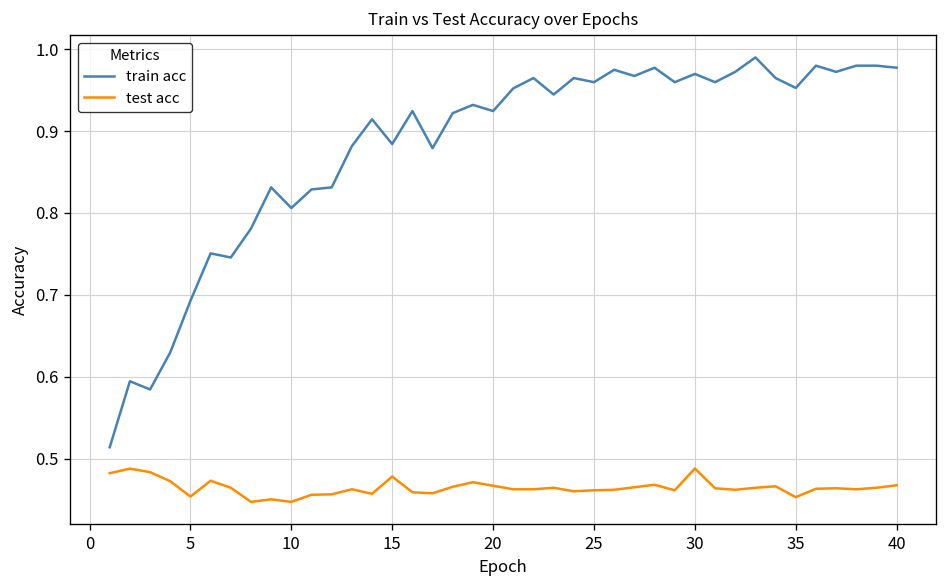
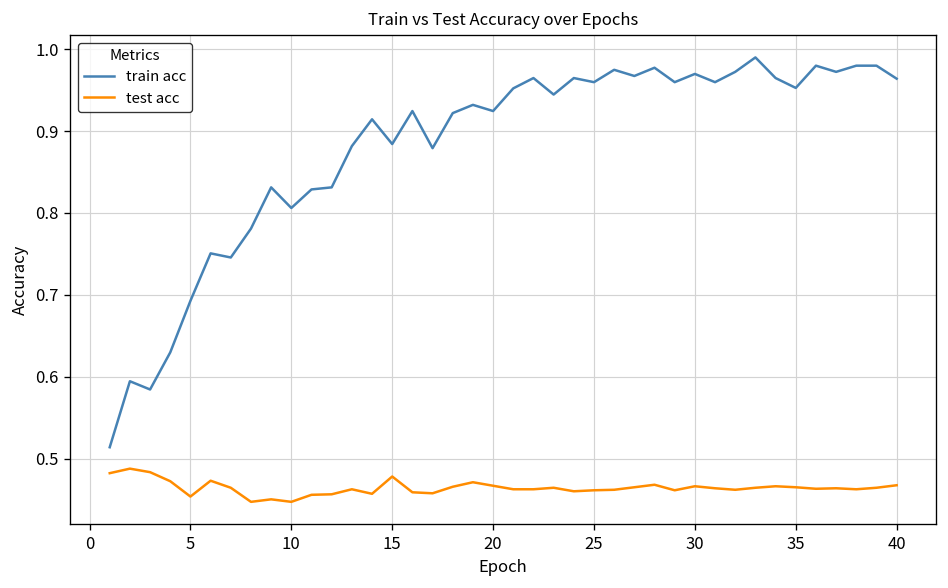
test acc, 30: 0.49 -> 0.47
test acc, 35: 0.45 -> 0.46
train acc, 40: 0.98 -> 0.96
